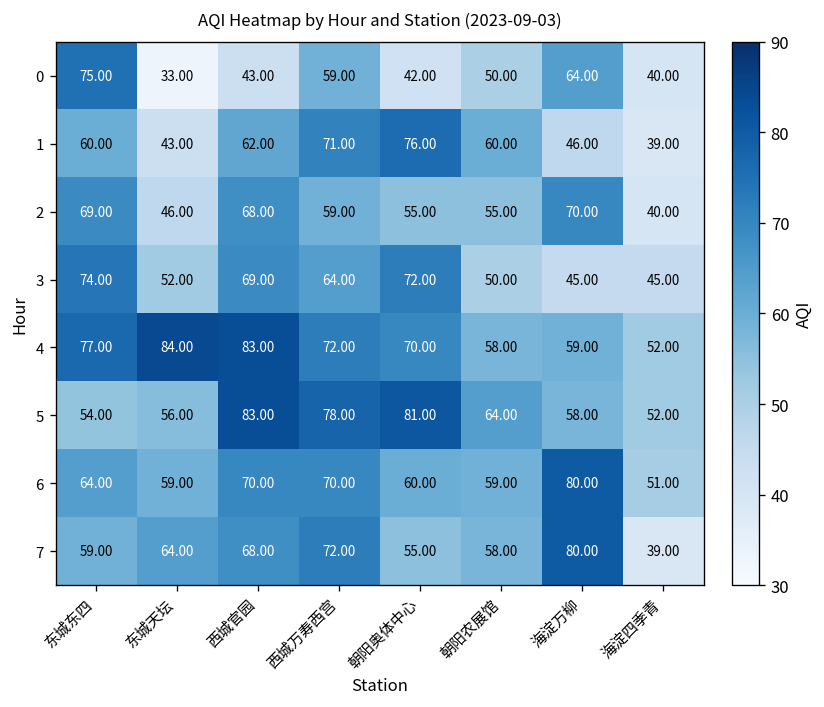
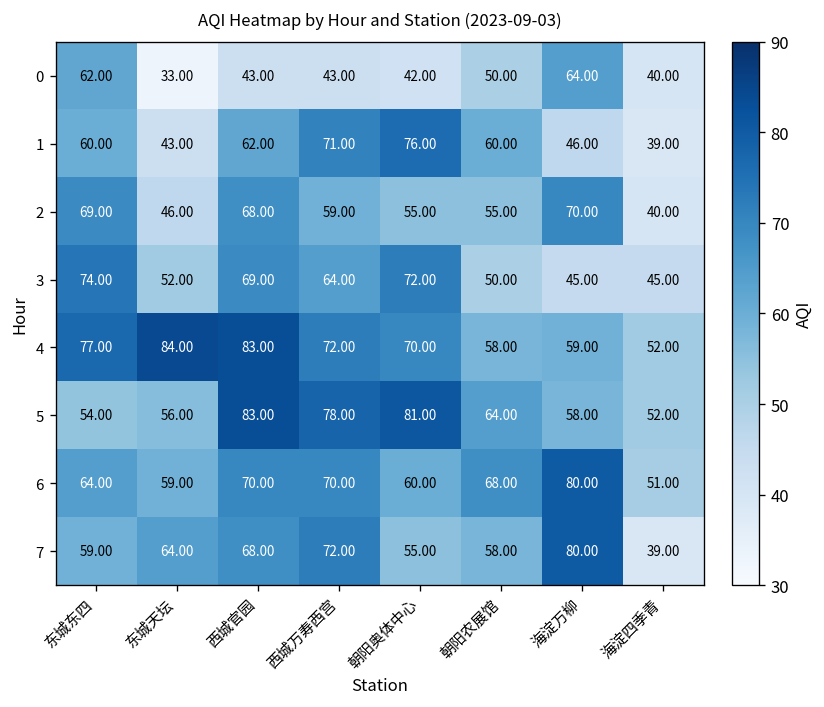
0, 东城东四: 75.00 -> 62.00
0, 西城万寿西宫: 59.00 -> 43.00
6, 朝阳农展馆: 59.00 -> 68.00
